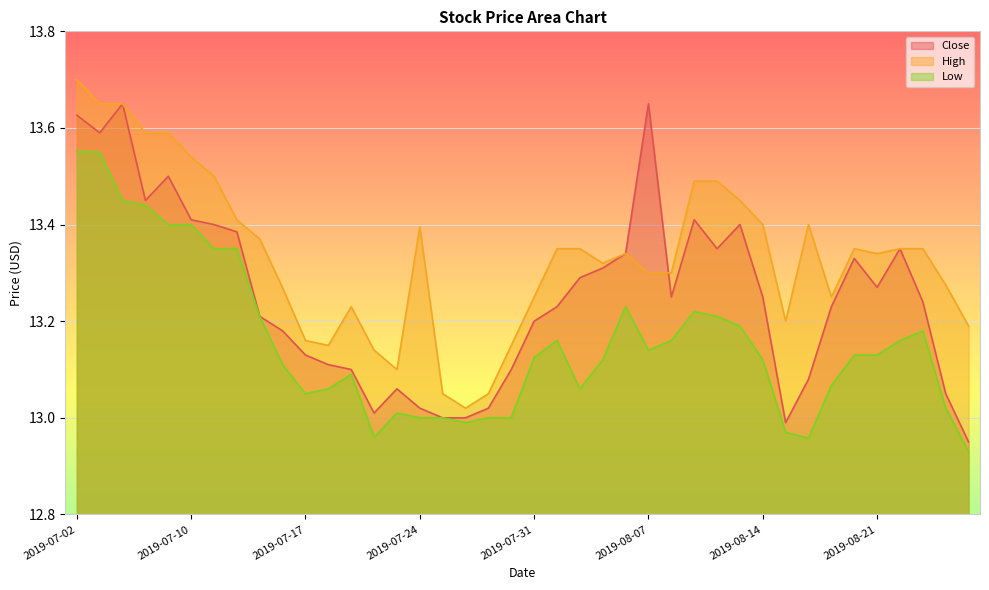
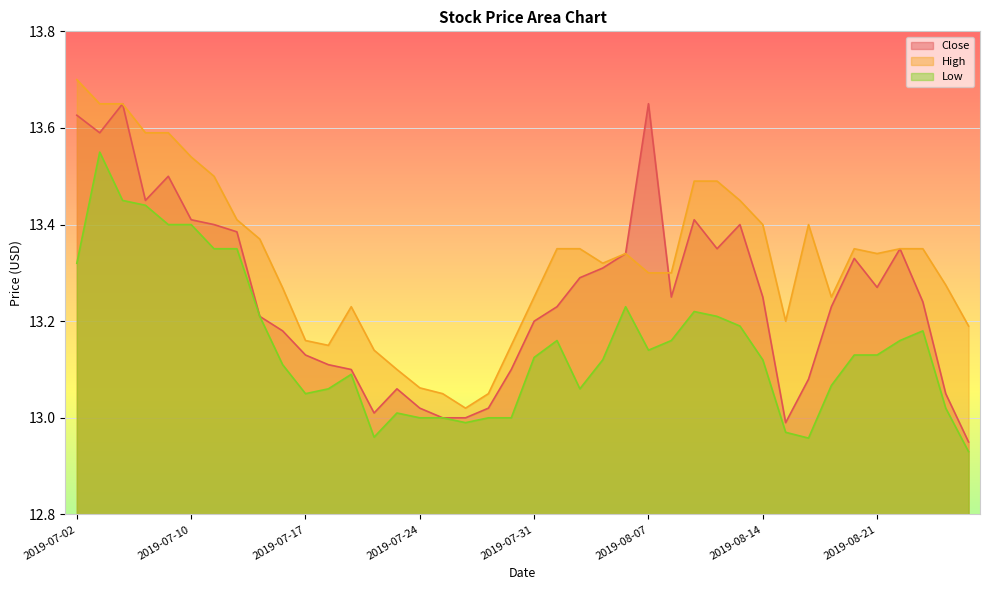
Low, 2019-07-02: 13.55 -> 13.32
High, 2019-07-24: 13.40 -> 13.06
